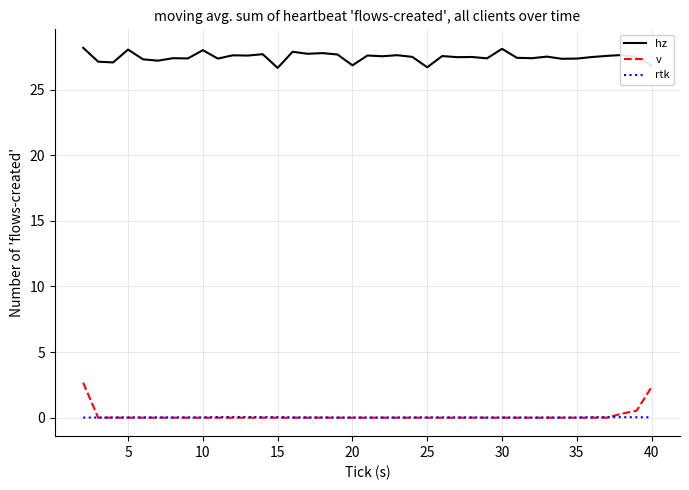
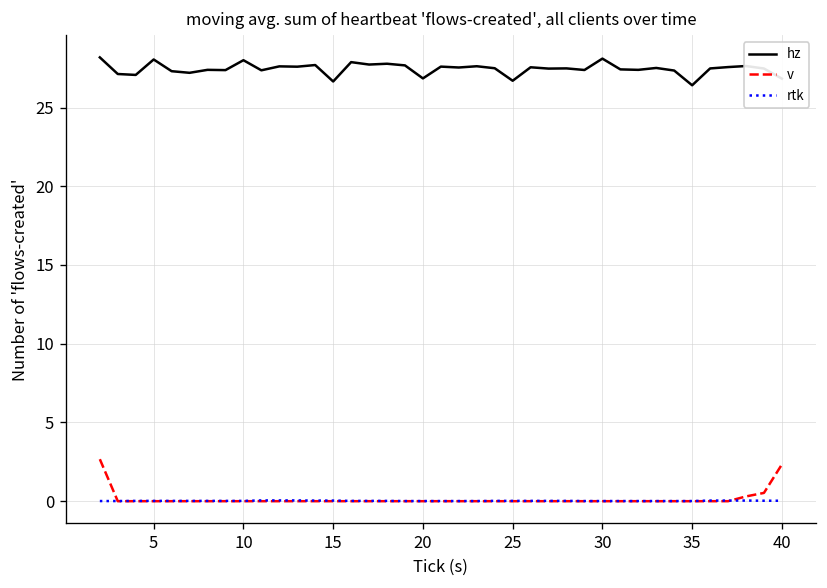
hz, 35: 27.4 -> 26.4
